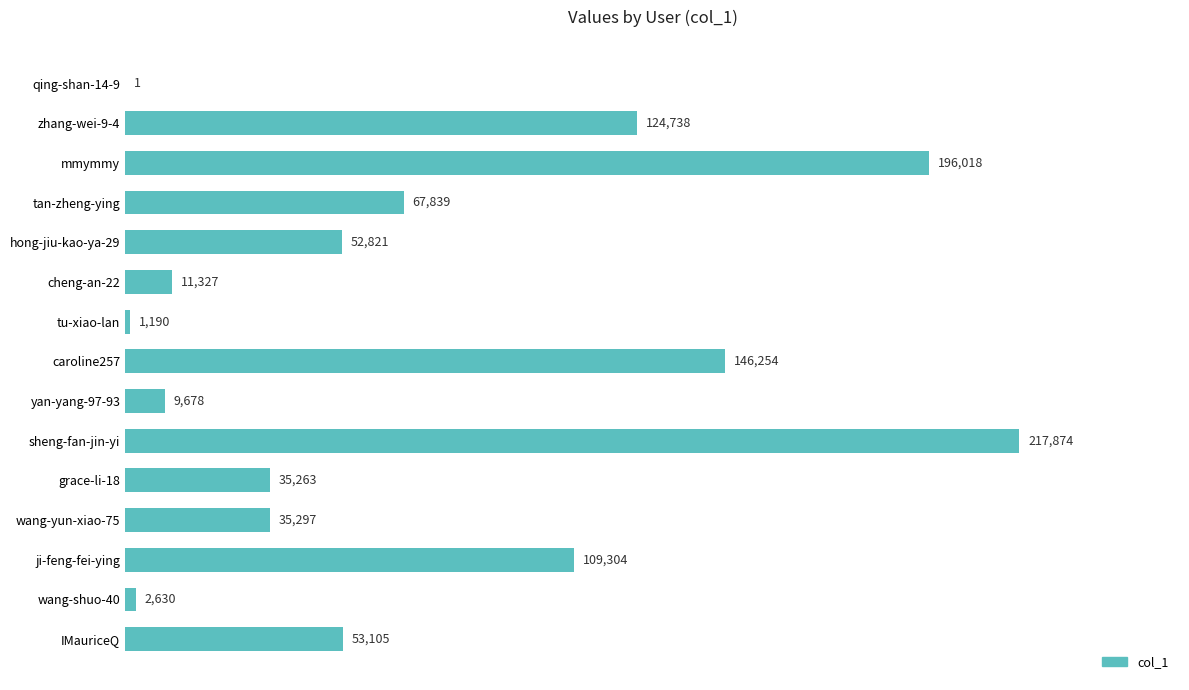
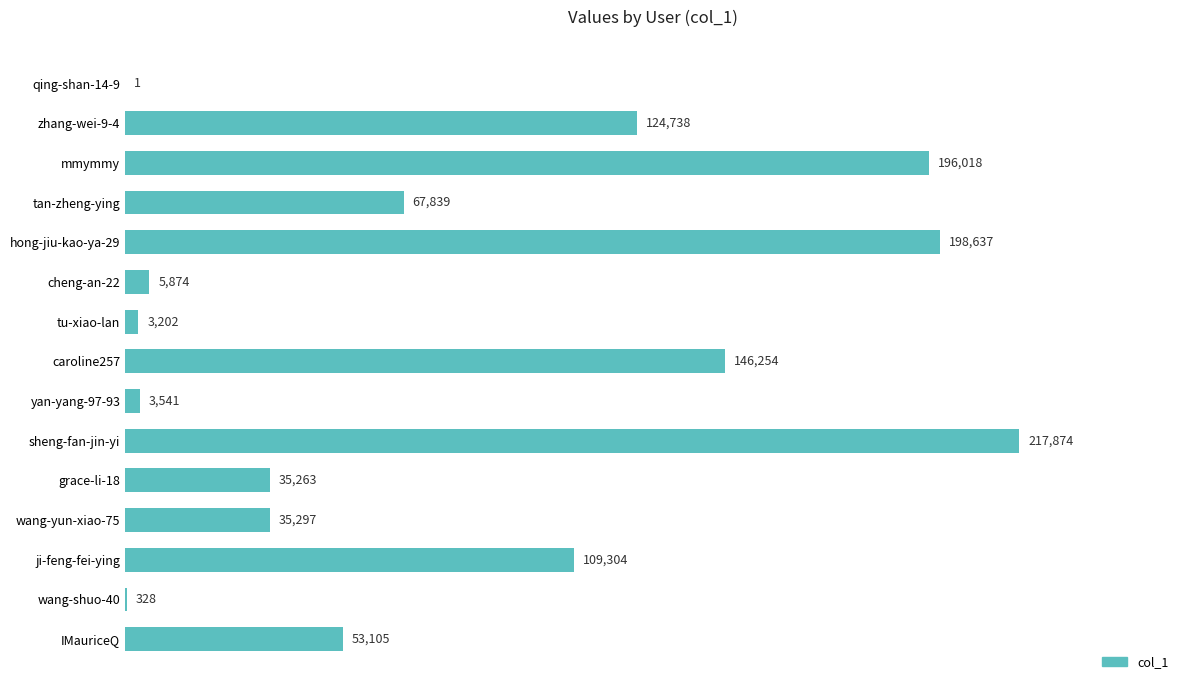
hong-jiu-kao-ya-29: 52,821 -> 198,637
cheng-an-22: 11,327 -> 5,874
tu-xiao-lan: 1,190 -> 3,202
yan-yang-97-93: 9,678 -> 3,541
wang-shuo-40: 2,630 -> 328
